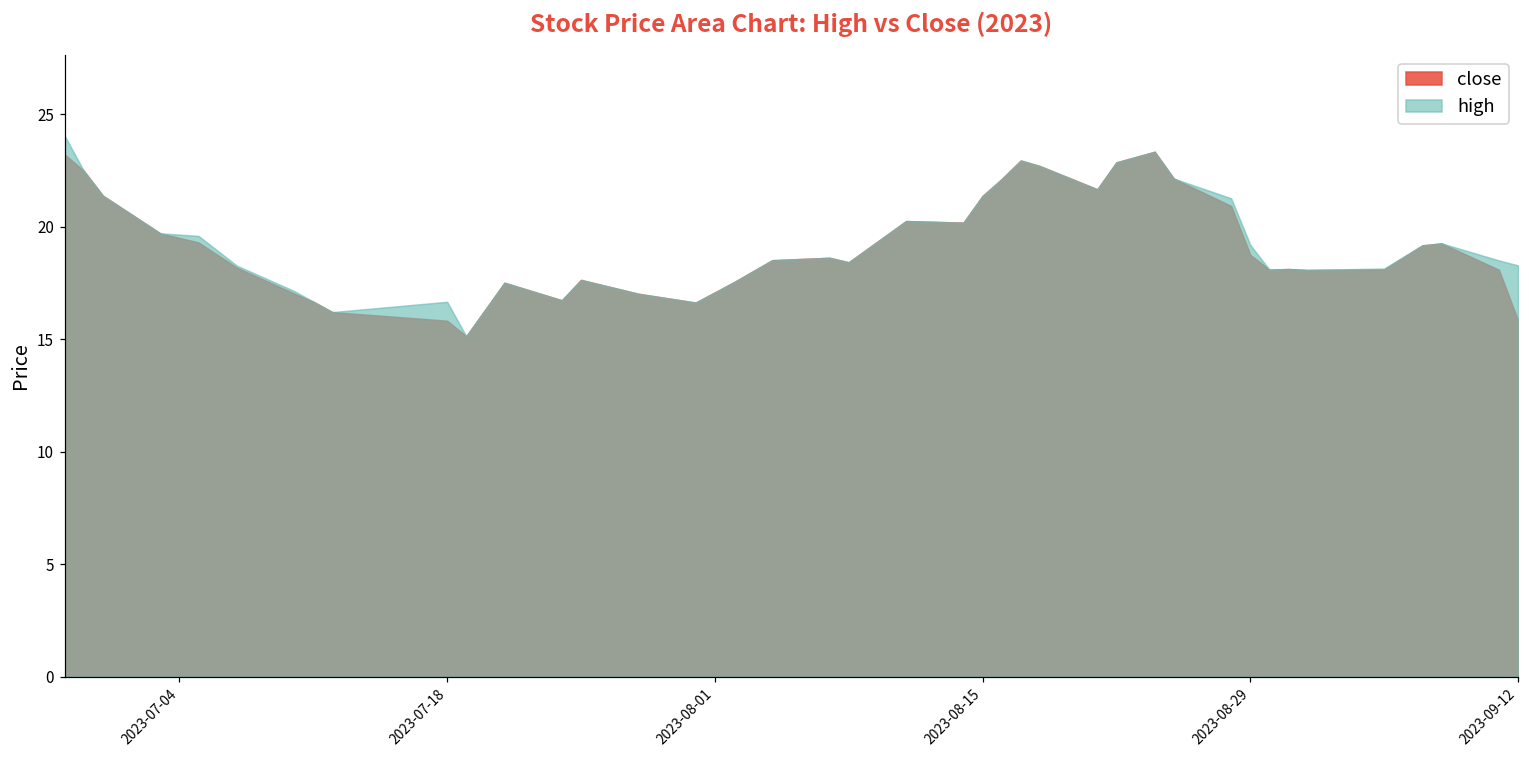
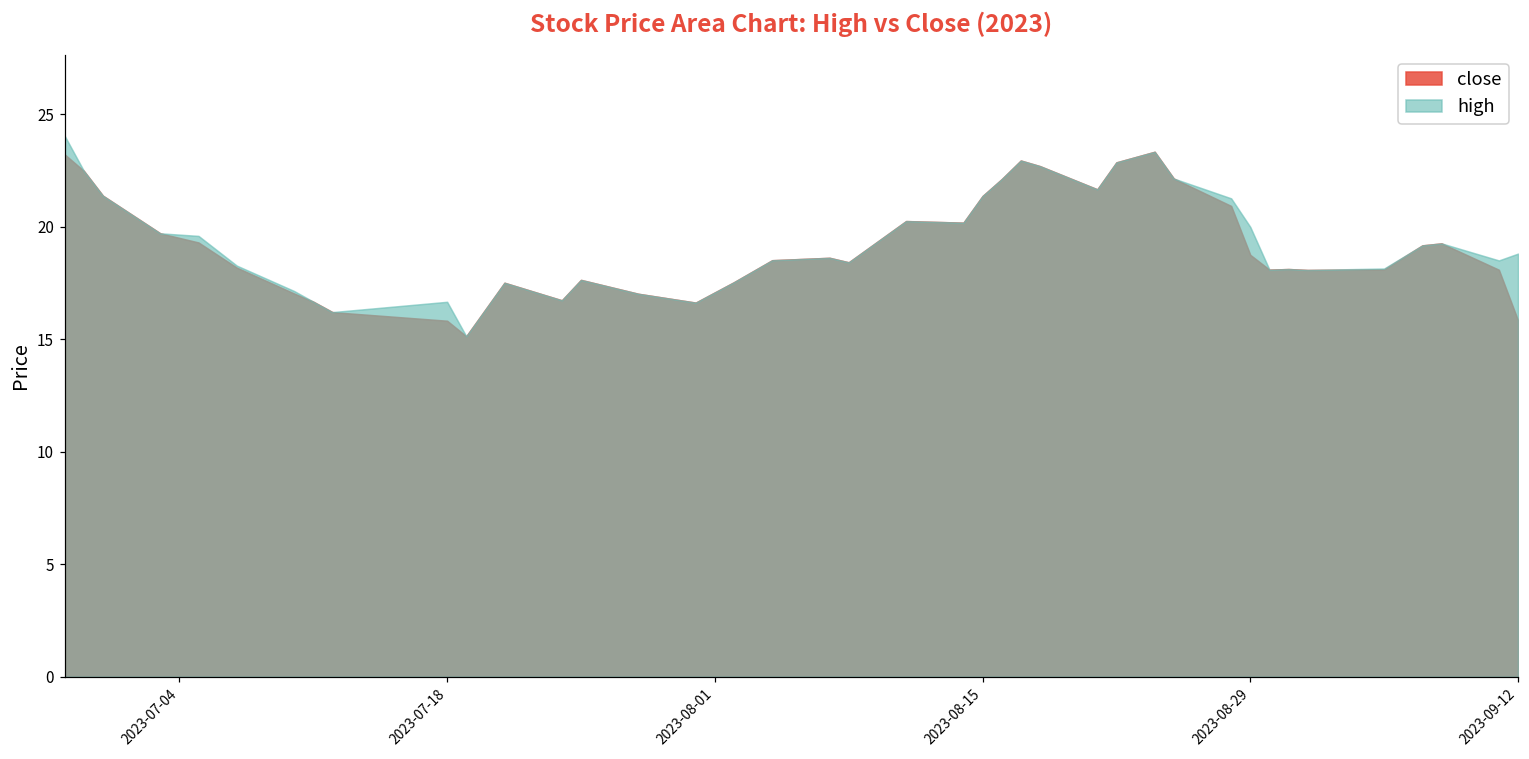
high, 2023-08-29: 19.2 -> 20.0
high, 2023-09-12: 18.3 -> 18.8
